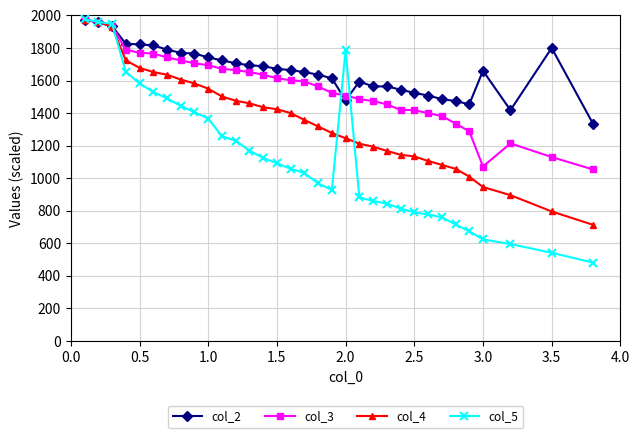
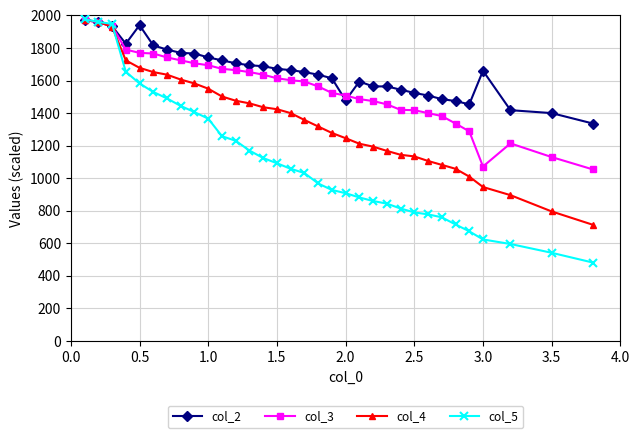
col_2, 0.5: 1820 -> 1940
col_5, 2.0: 1790 -> 910
col_2, 3.5: 1800 -> 1400
